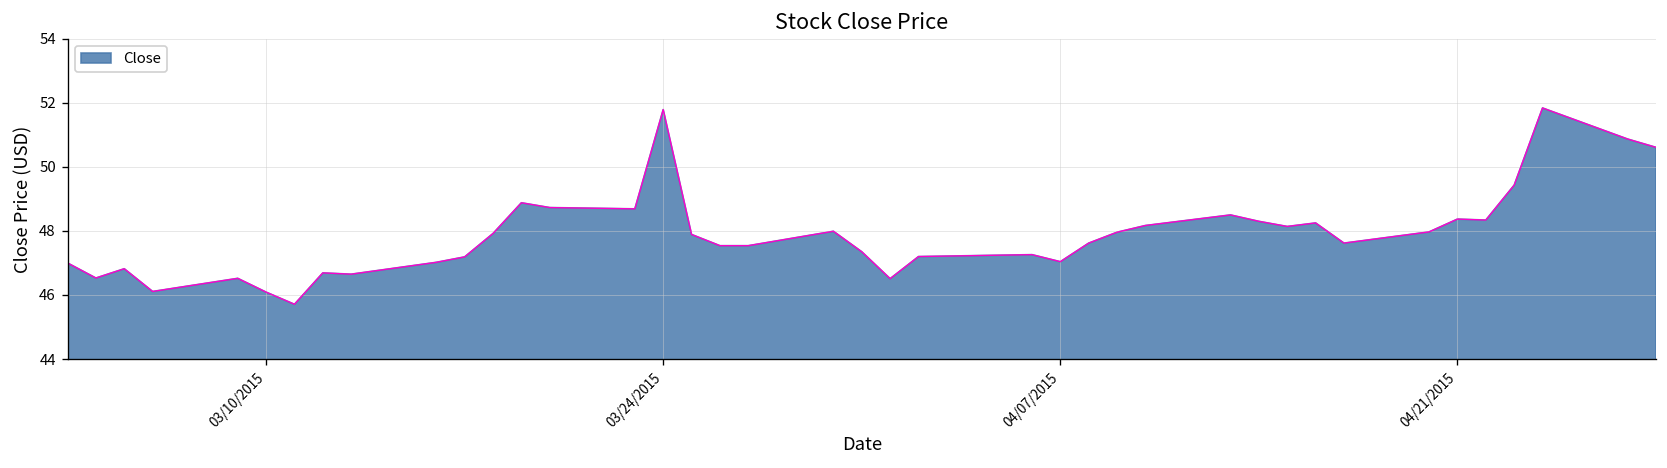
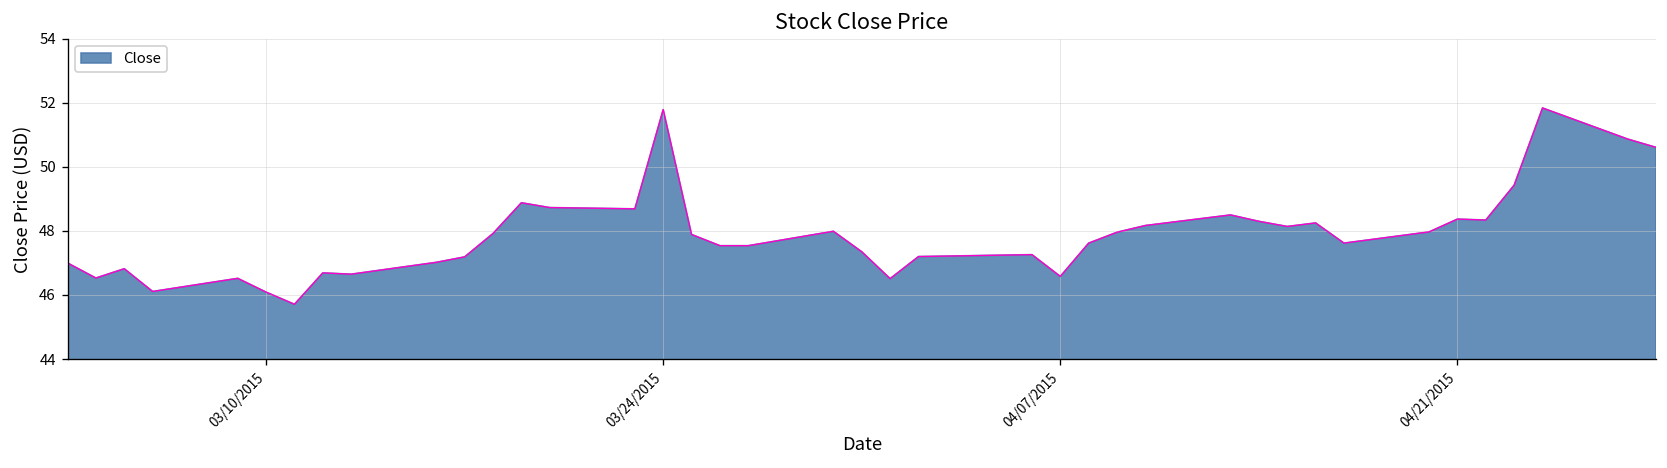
04/07/2015: 47.0 -> 46.6
